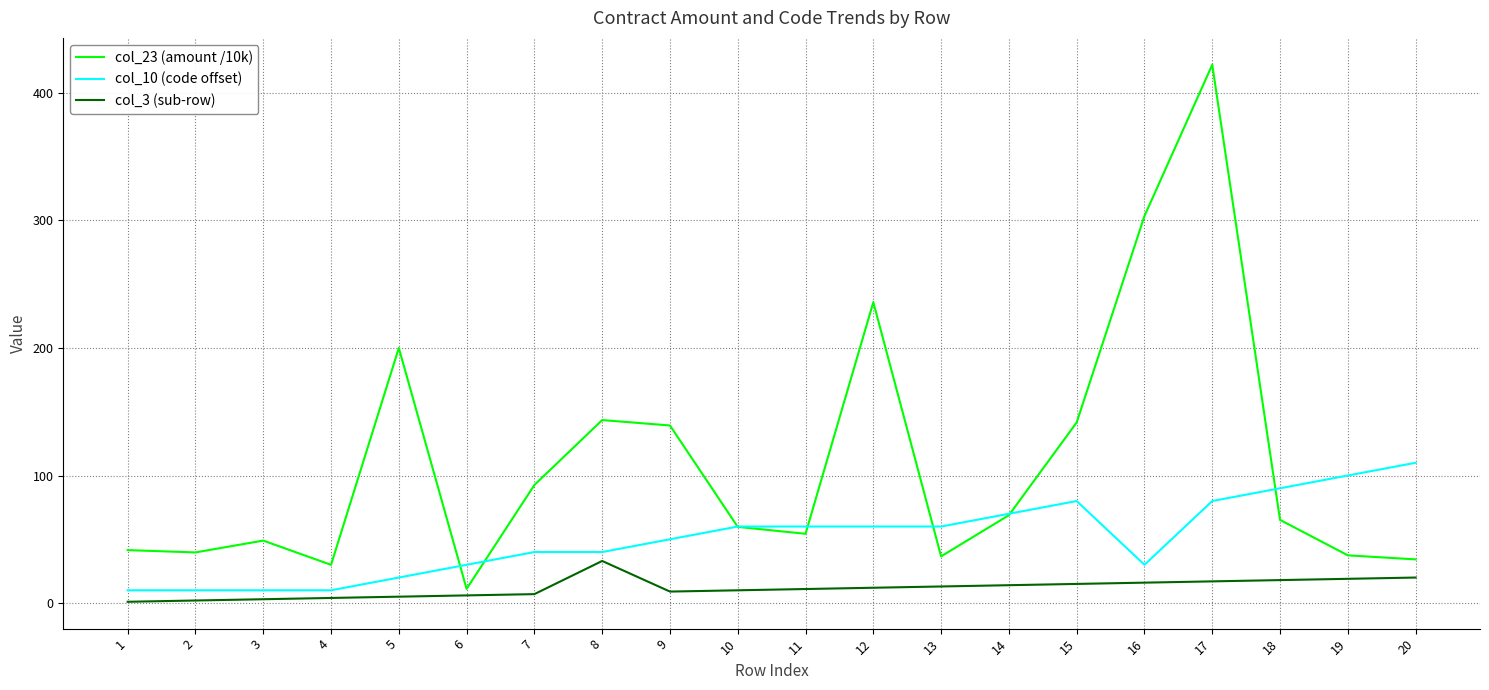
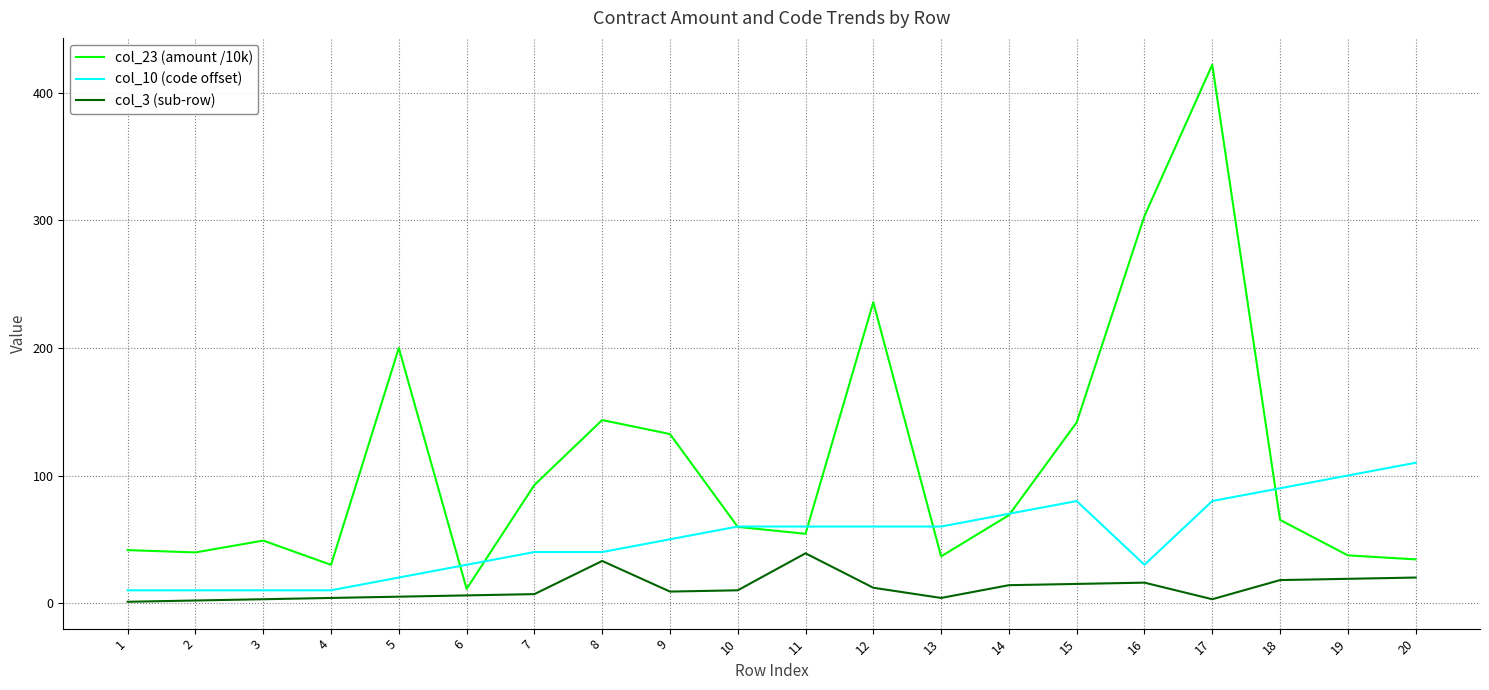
col_23 (amount /10k), 9: 139 -> 133
col_3 (sub-row), 11: 11 -> 39
col_3 (sub-row), 13: 13 -> 4
col_3 (sub-row), 17: 17 -> 3
